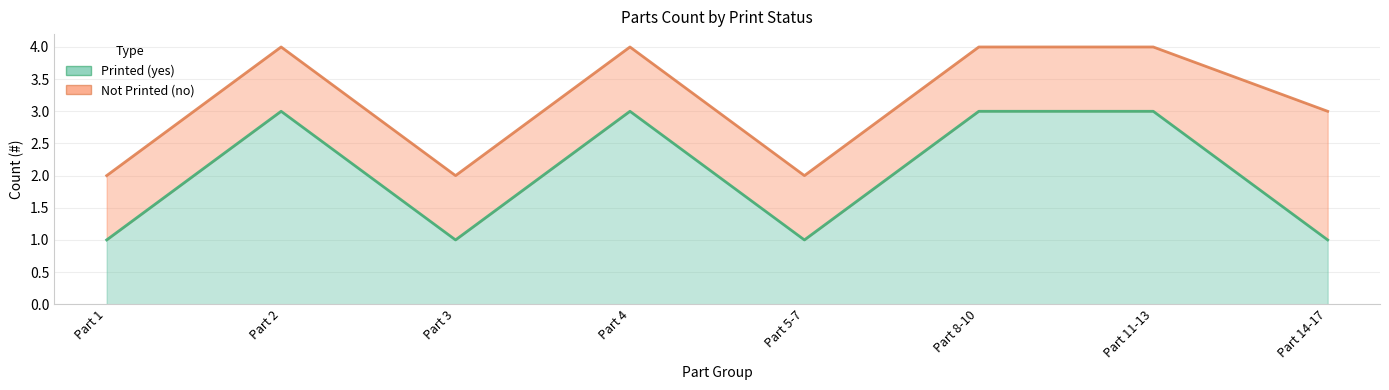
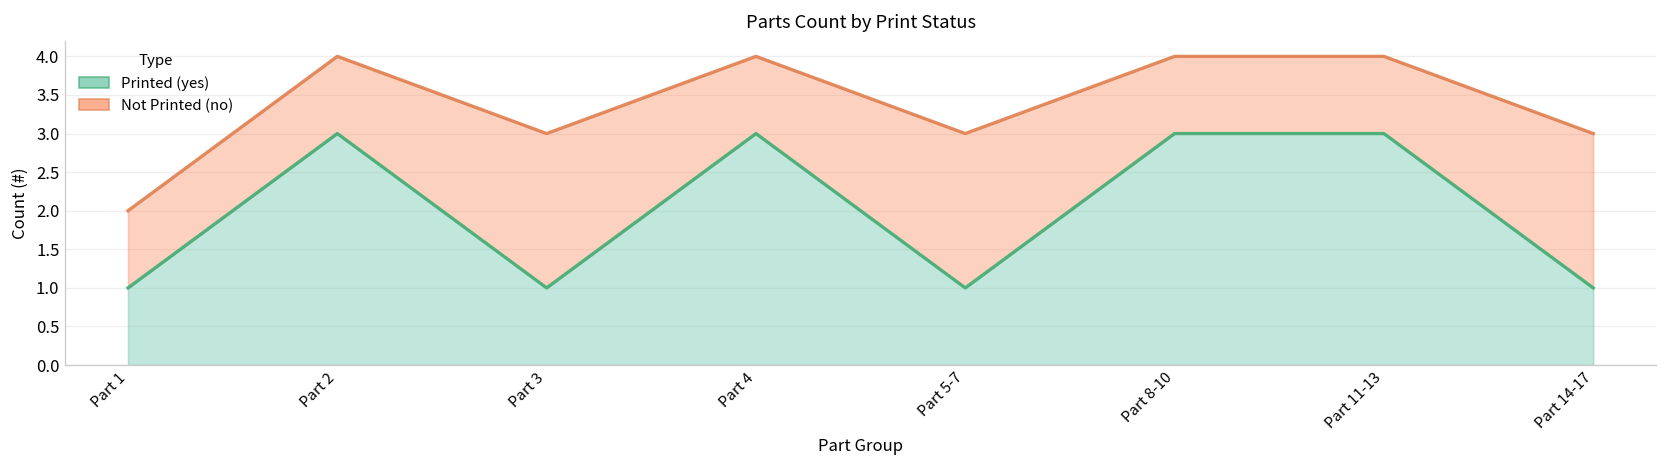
Not Printed (no), Part 3: 1 -> 2
Not Printed (no), Part 5-7: 1 -> 2
